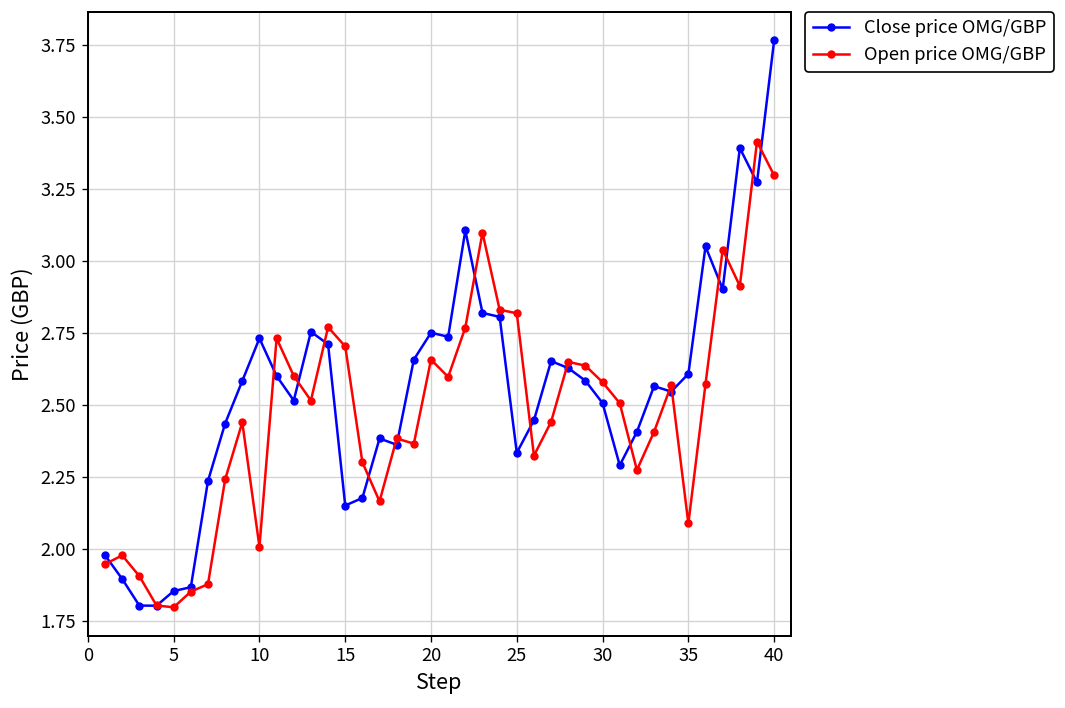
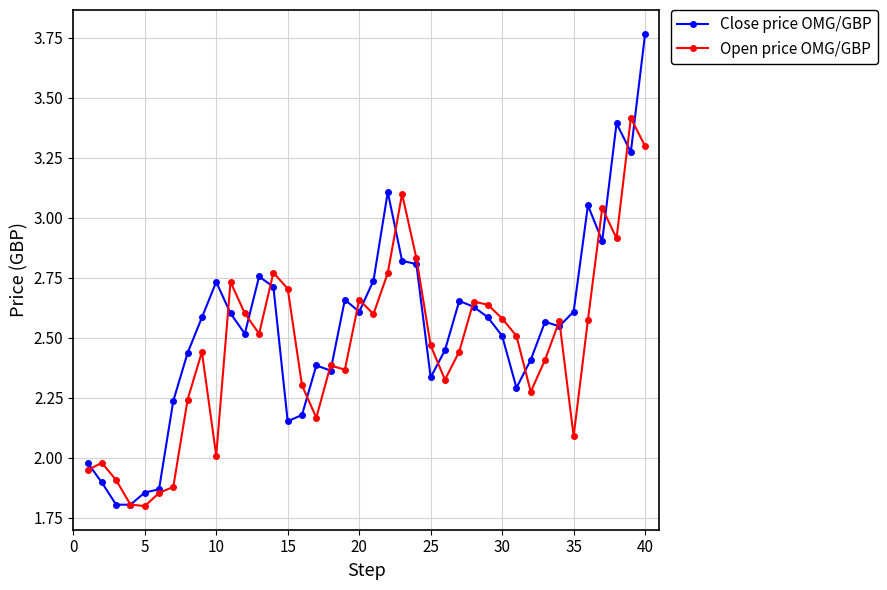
Close price OMG/GBP, 20: 2.75 -> 2.61
Open price OMG/GBP, 25: 2.82 -> 2.47
